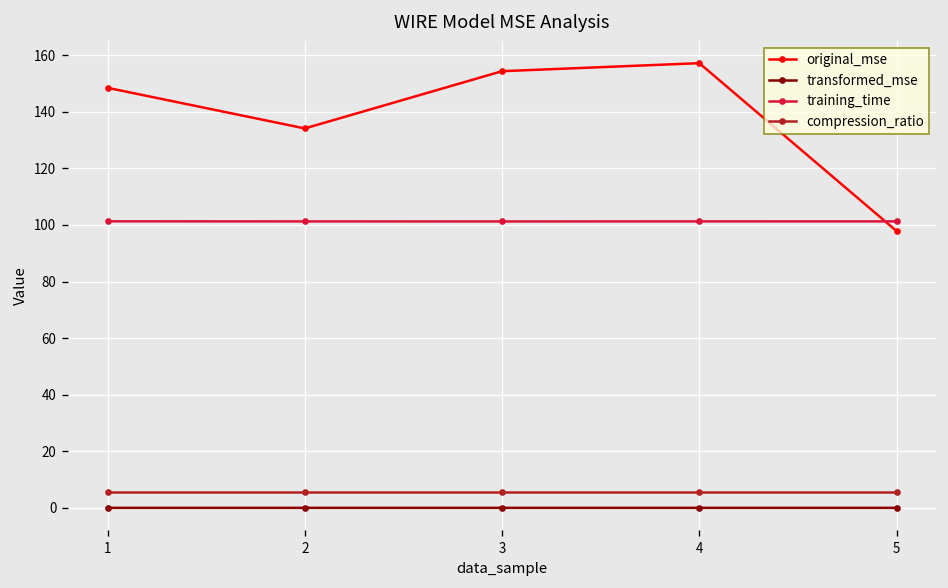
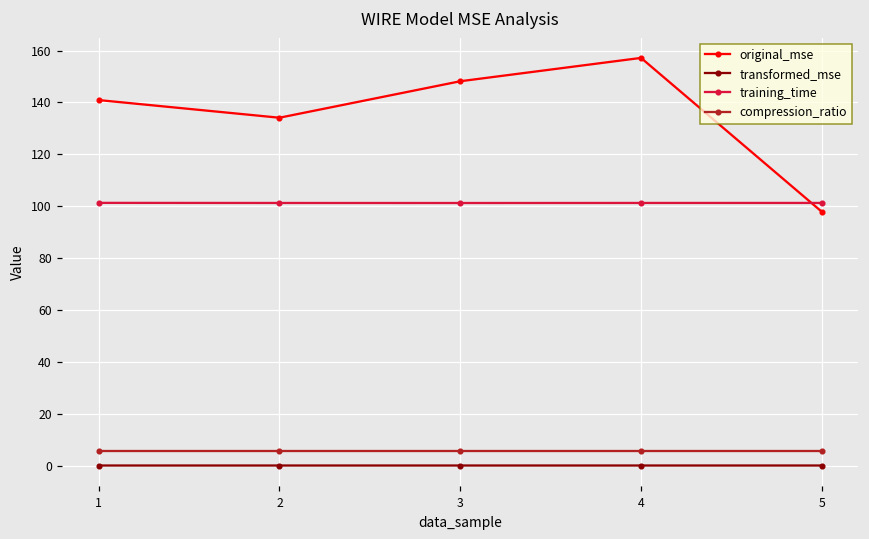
original_mse, 1: 148 -> 141
original_mse, 3: 154 -> 148
